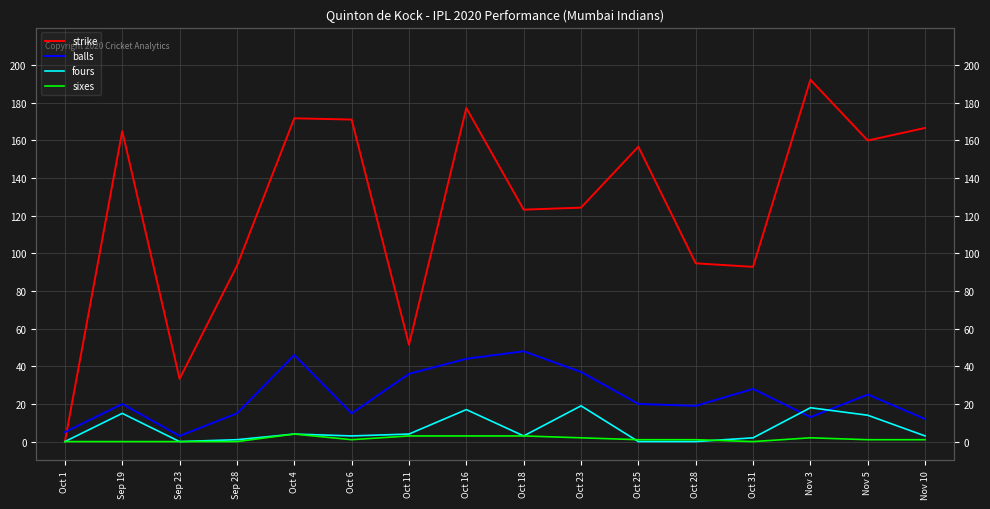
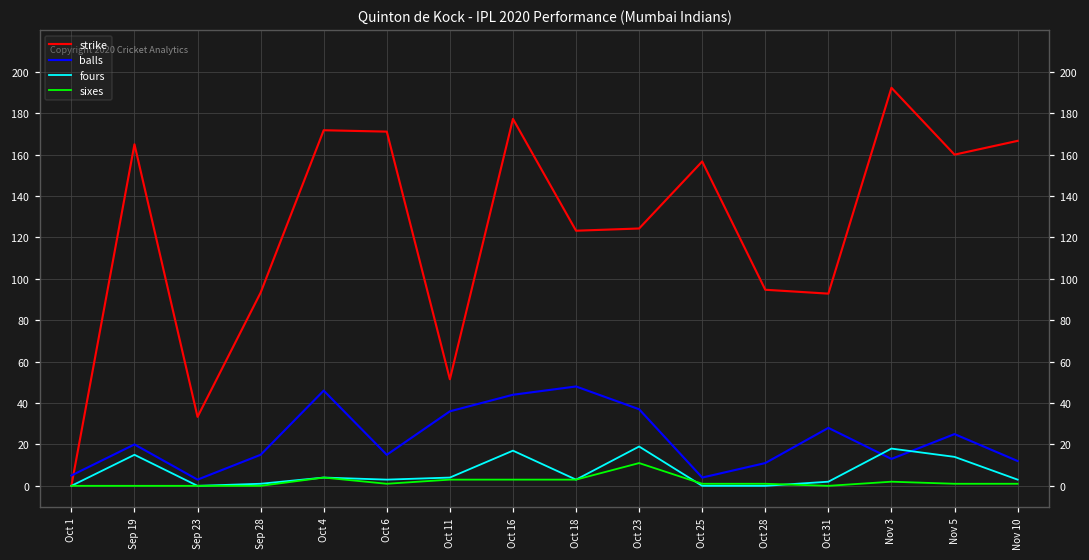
sixes, Oct 23: 2 -> 11
balls, Oct 25: 20 -> 4
balls, Oct 28: 19 -> 11
